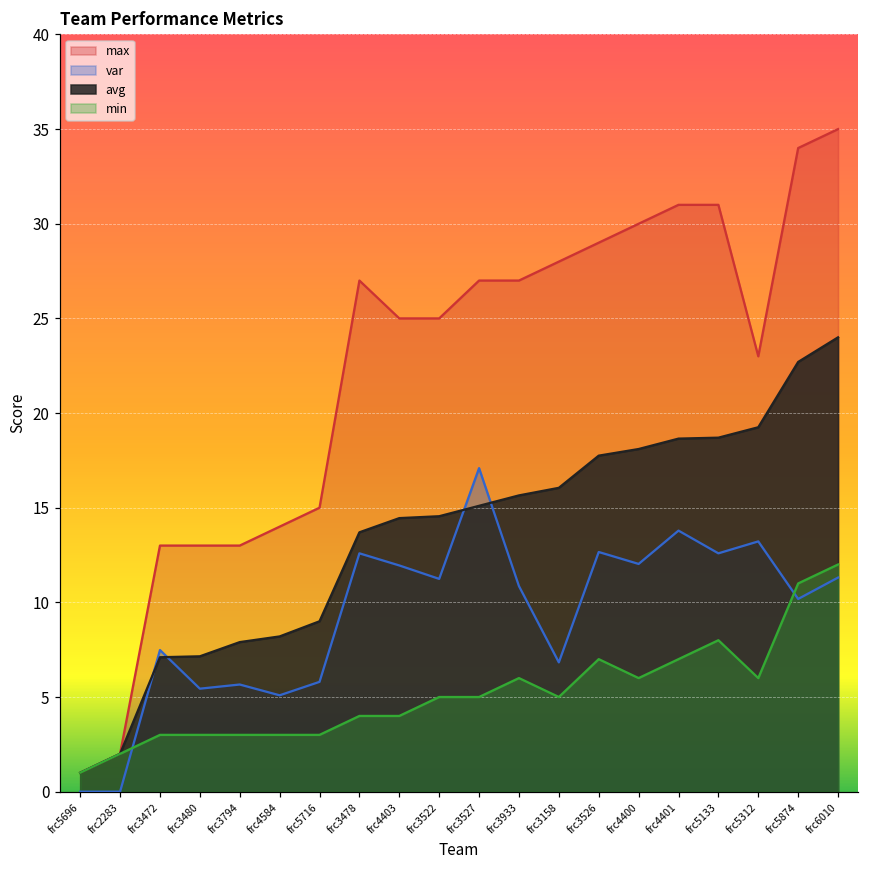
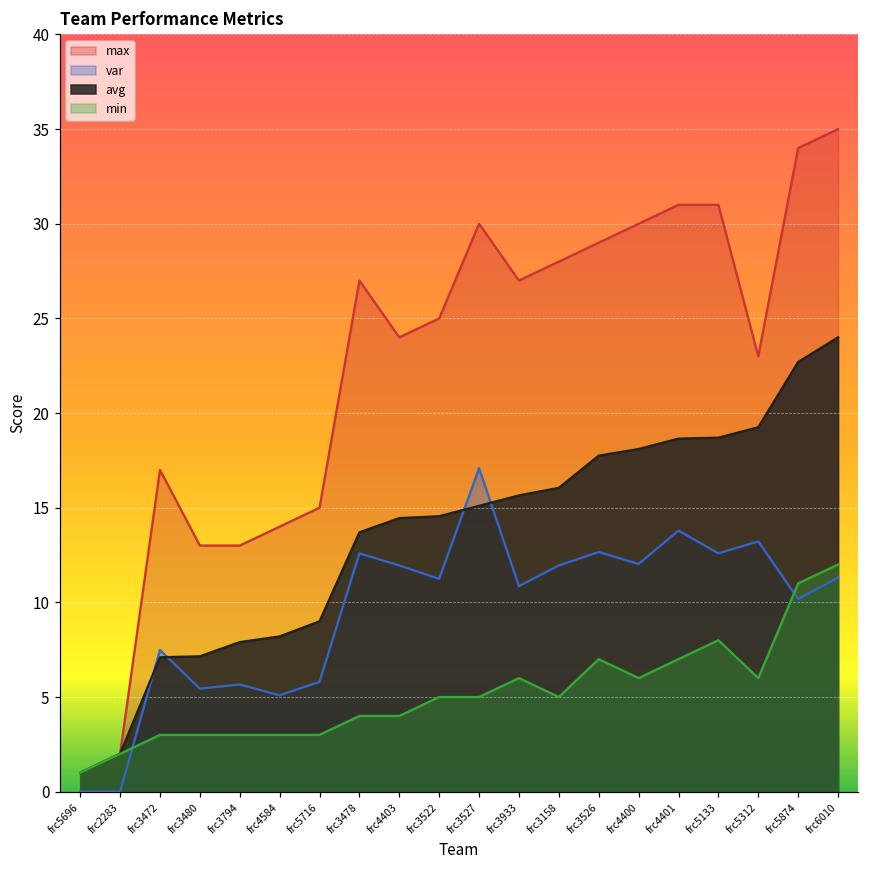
max, frc3472: 13 -> 17
max, frc4403: 25 -> 24
max, frc3527: 27 -> 30
var, frc3158: 6.8 -> 12.0
